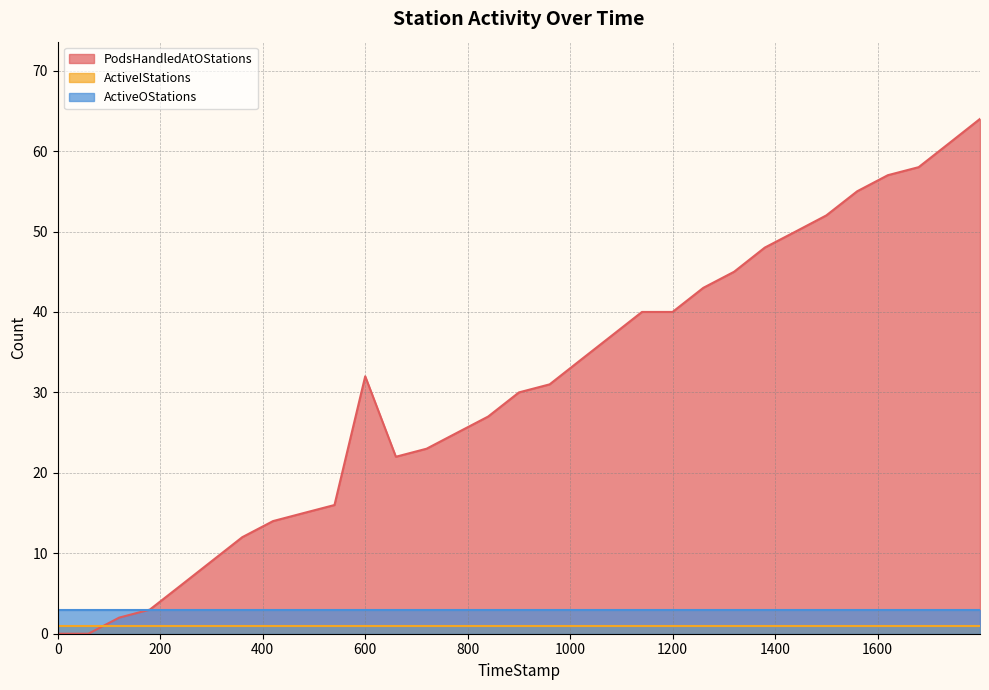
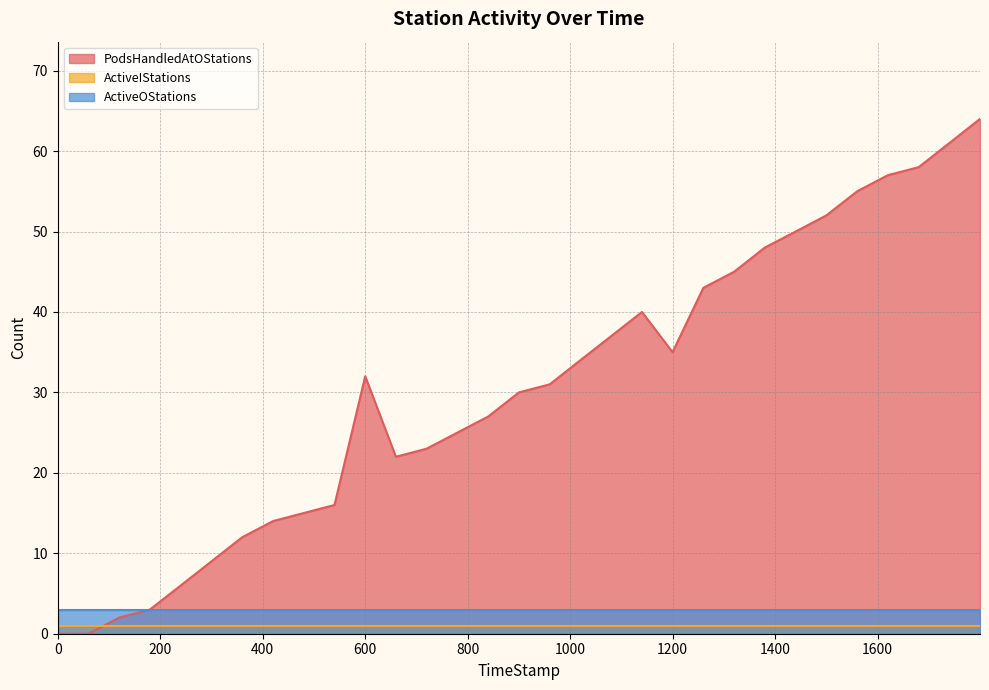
PodsHandledAtOStations, 1200: 40 -> 35
